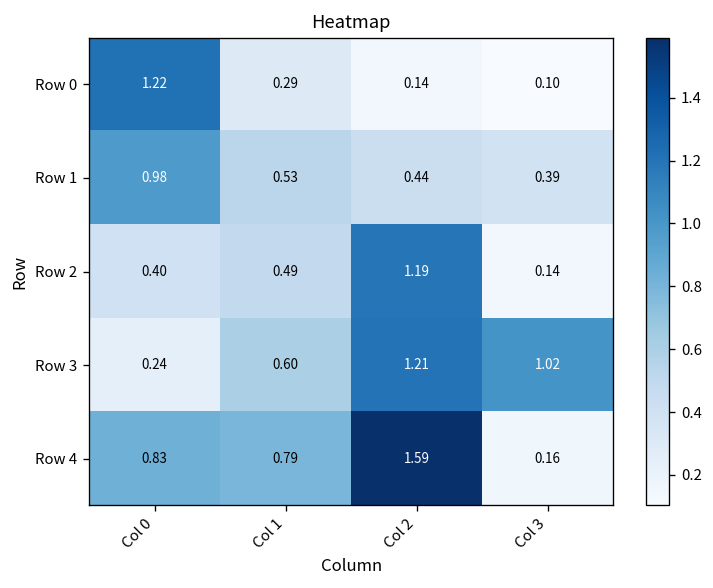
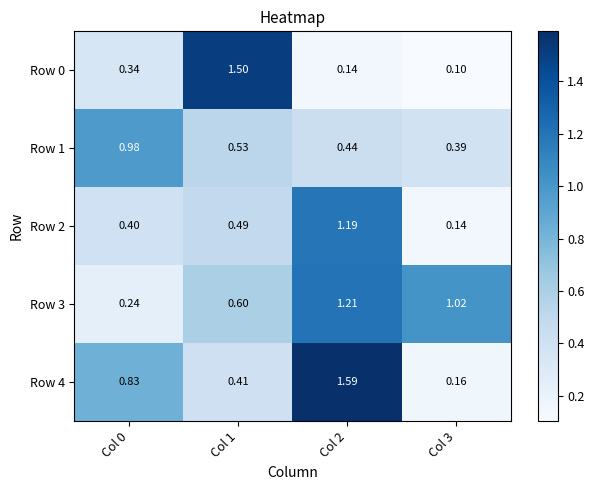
Row 0, Col 0: 1.22 -> 0.34
Row 0, Col 1: 0.29 -> 1.50
Row 4, Col 1: 0.79 -> 0.41
